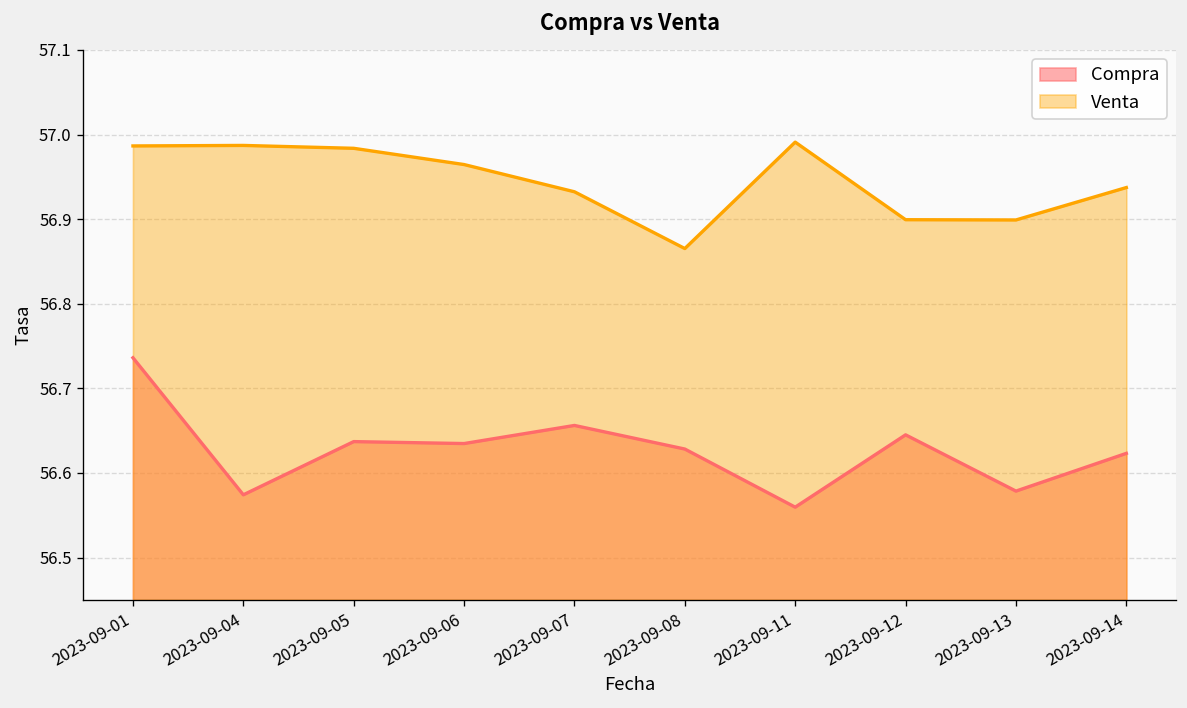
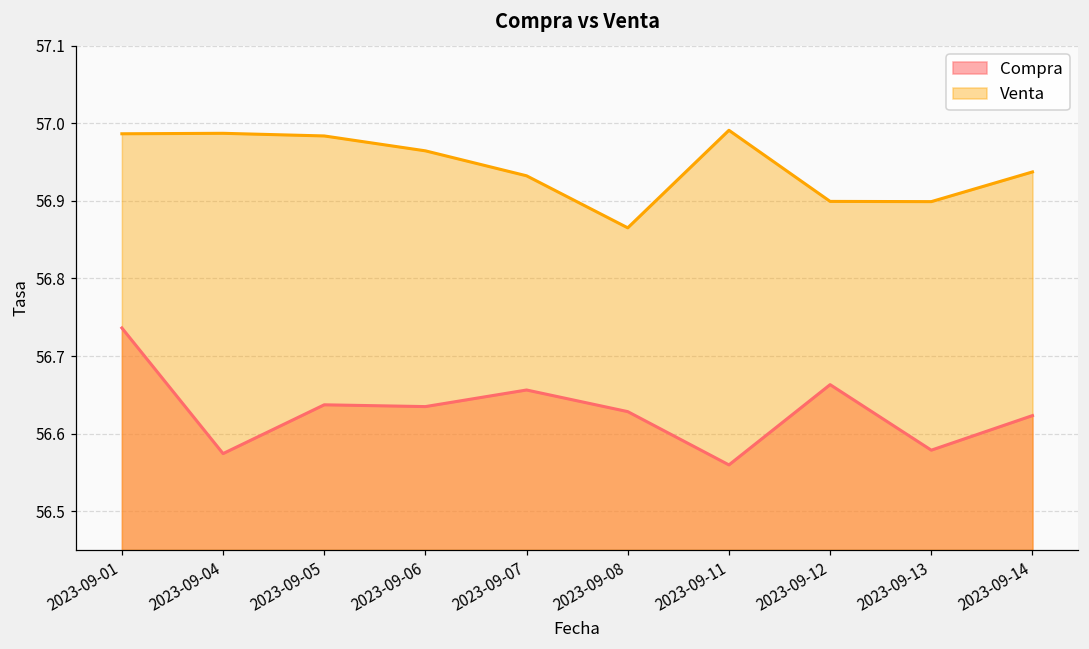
Compra, 2023-09-12: 56.65 -> 56.66
